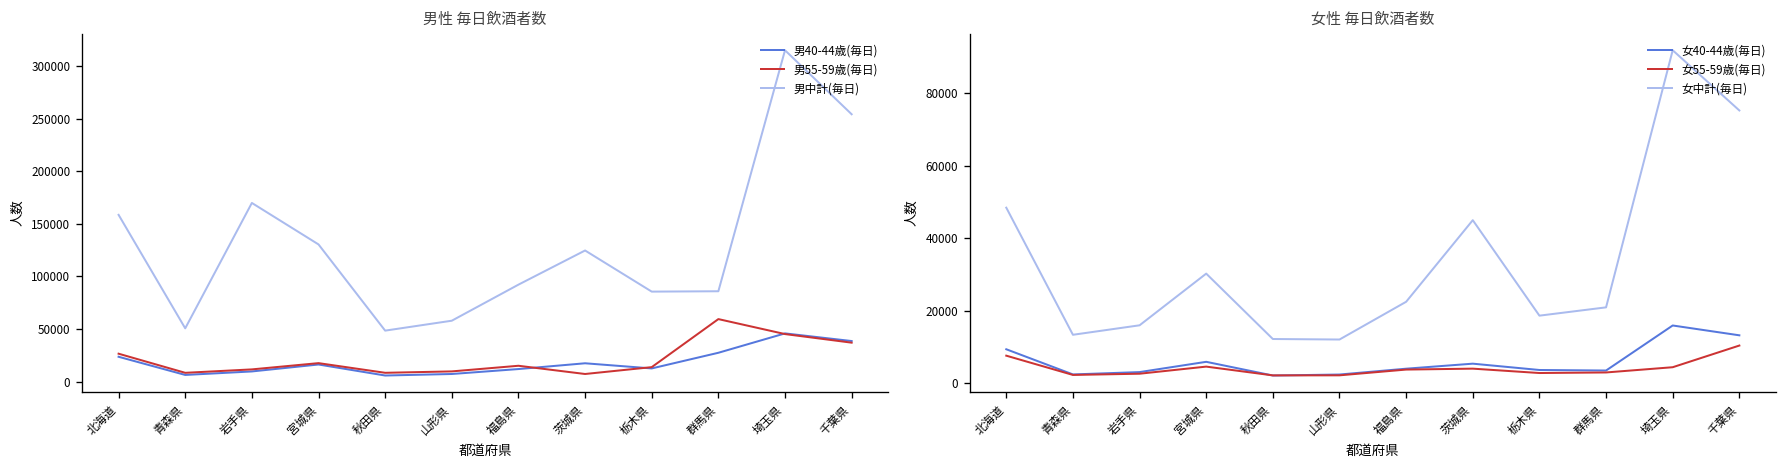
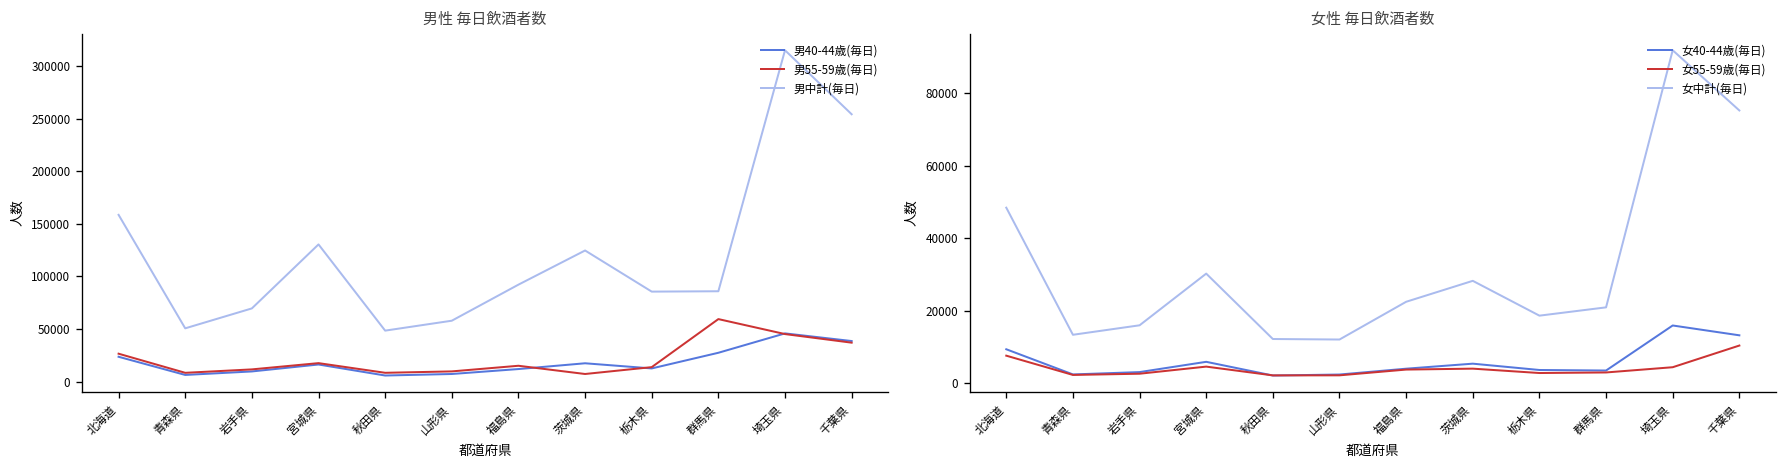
男性 毎日飲酒者数, 男中計(毎日), 岩手県: 170000 -> 70000
女性 毎日飲酒者数, 女中計(毎日), 茨城県: 45000 -> 28000
